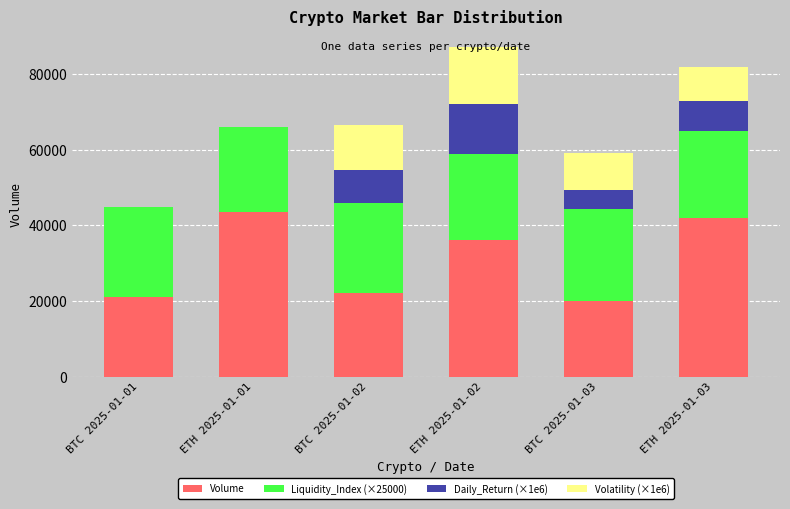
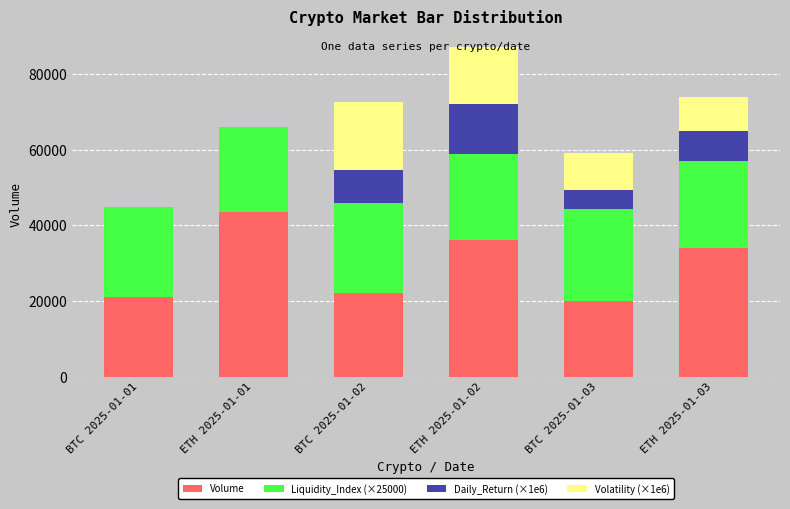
Volatility (×1e6), BTC 2025-01-02: 12000 -> 18000
Volume, ETH 2025-01-03: 42000 -> 34000
